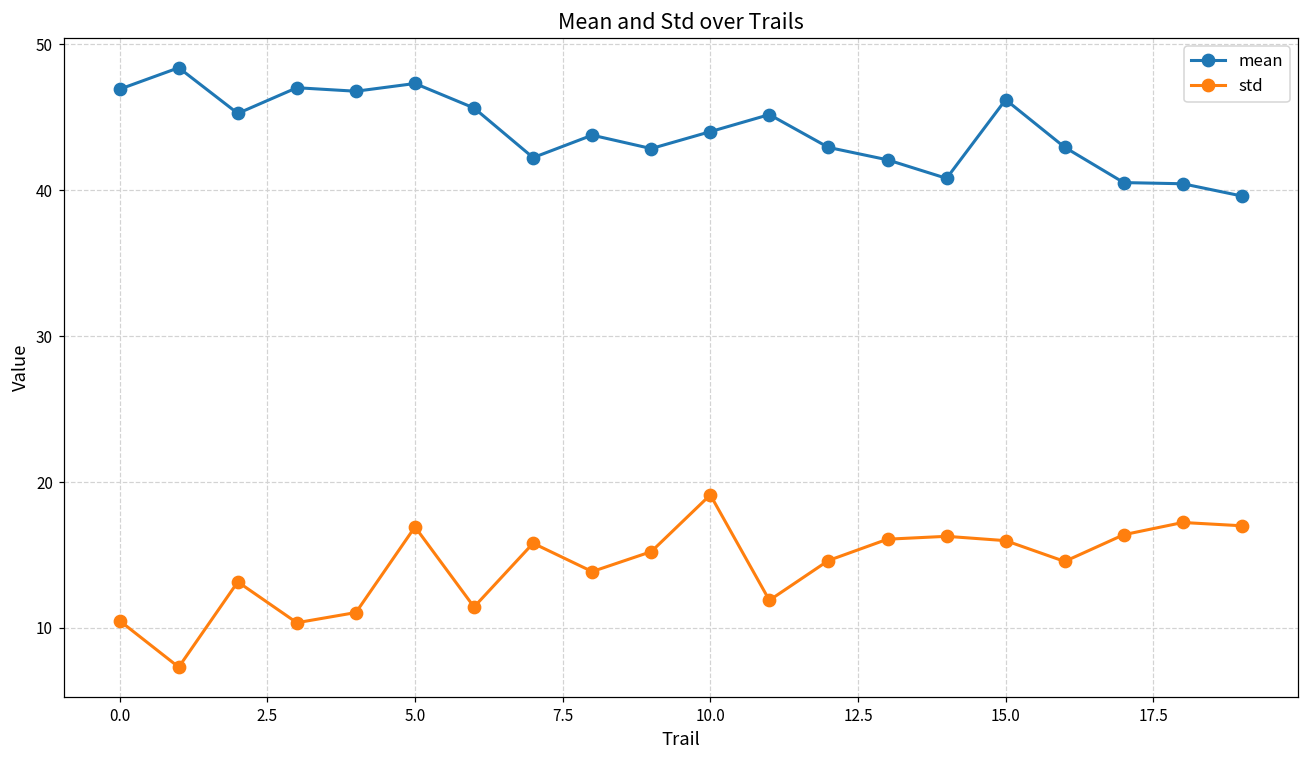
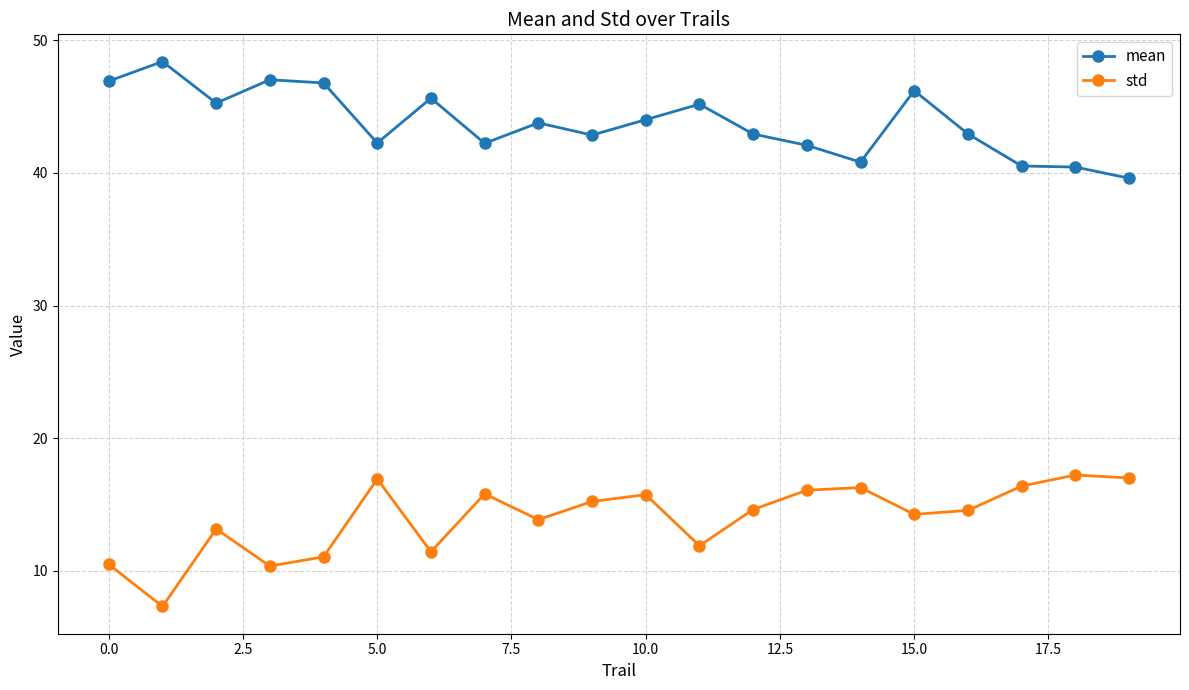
mean, 5.0: 47.3 -> 42.3
std, 10.0: 19.1 -> 15.7
std, 15.0: 16.0 -> 14.3
